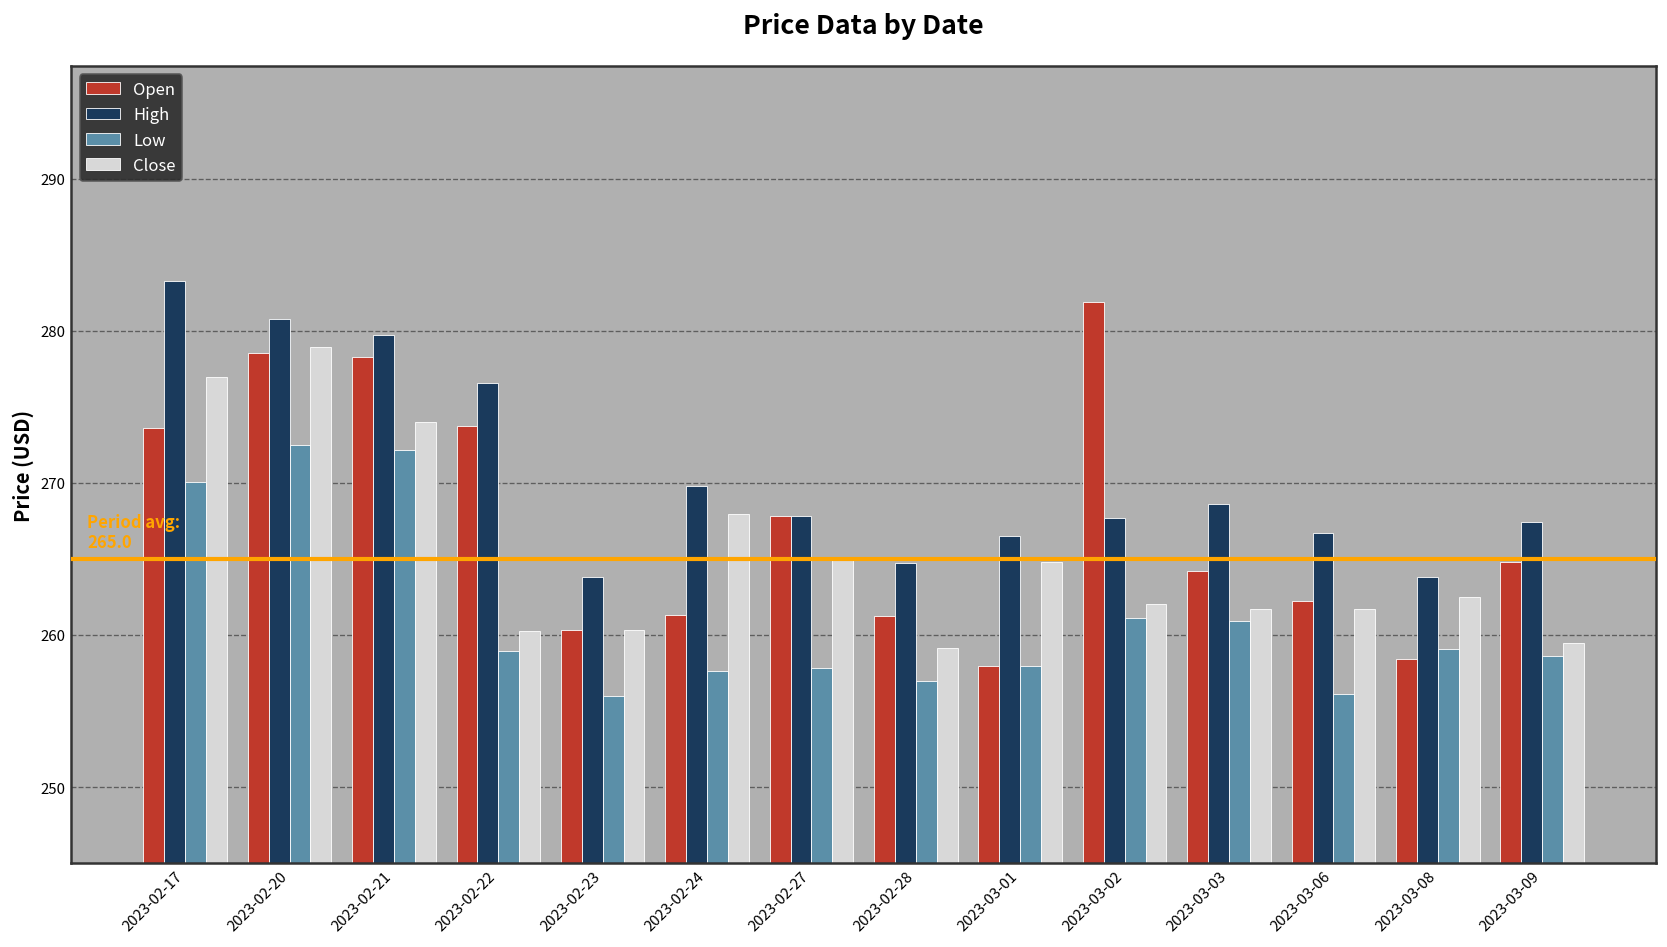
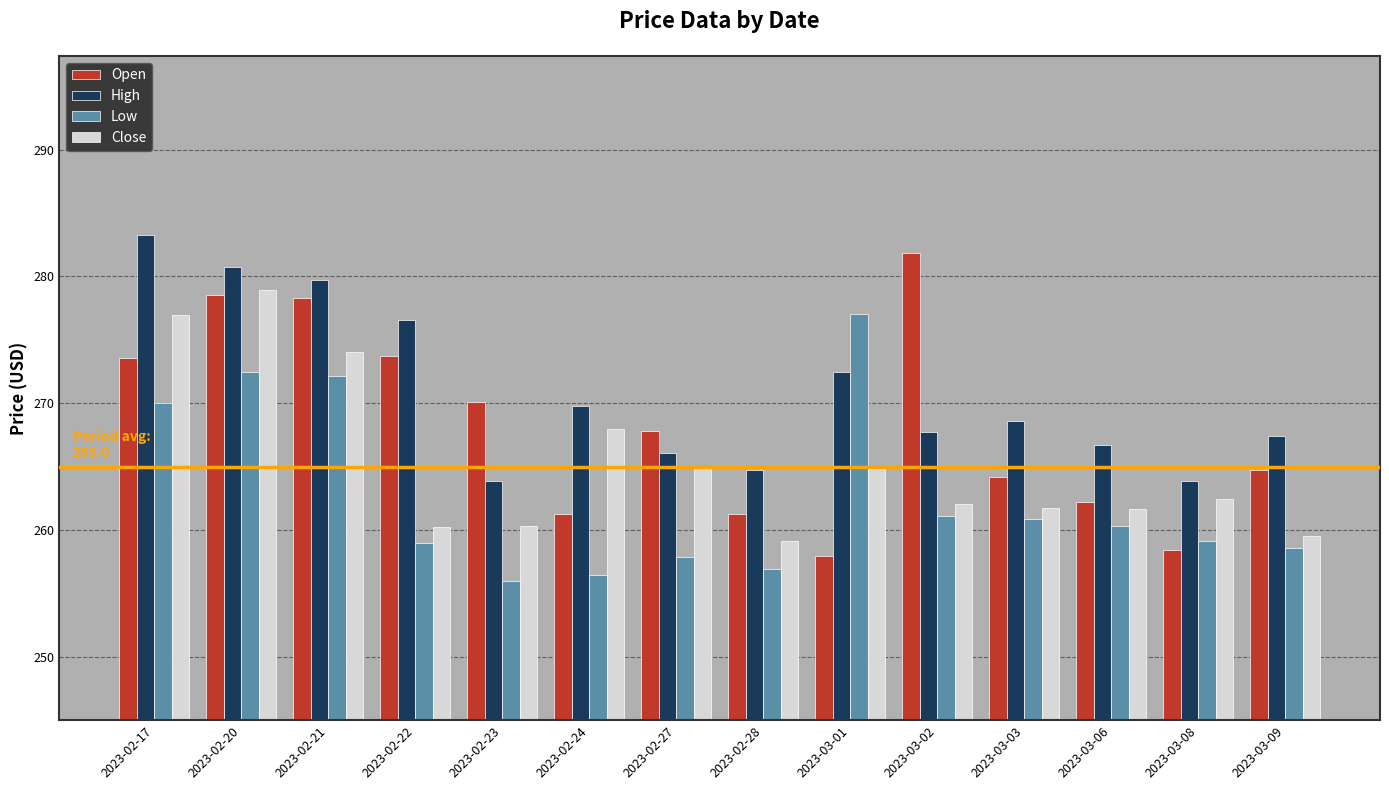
Open, 2023-02-23: 260.3 -> 270.1
Low, 2023-02-24: 257.7 -> 256.5
High, 2023-02-27: 267.8 -> 266.0
High, 2023-03-01: 266.5 -> 272.4
Low, 2023-03-01: 258.0 -> 277.0
Low, 2023-03-06: 256.1 -> 260.3
